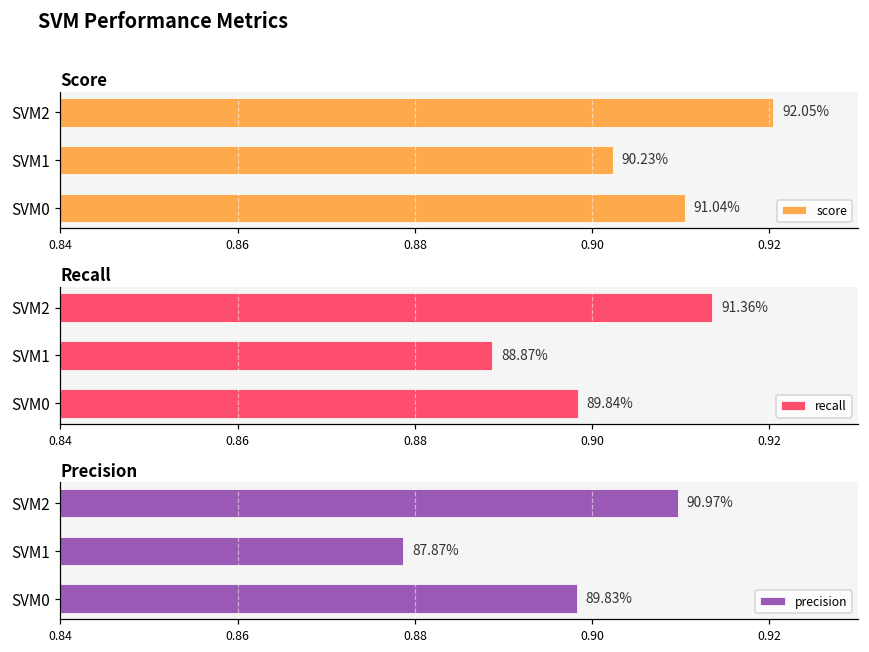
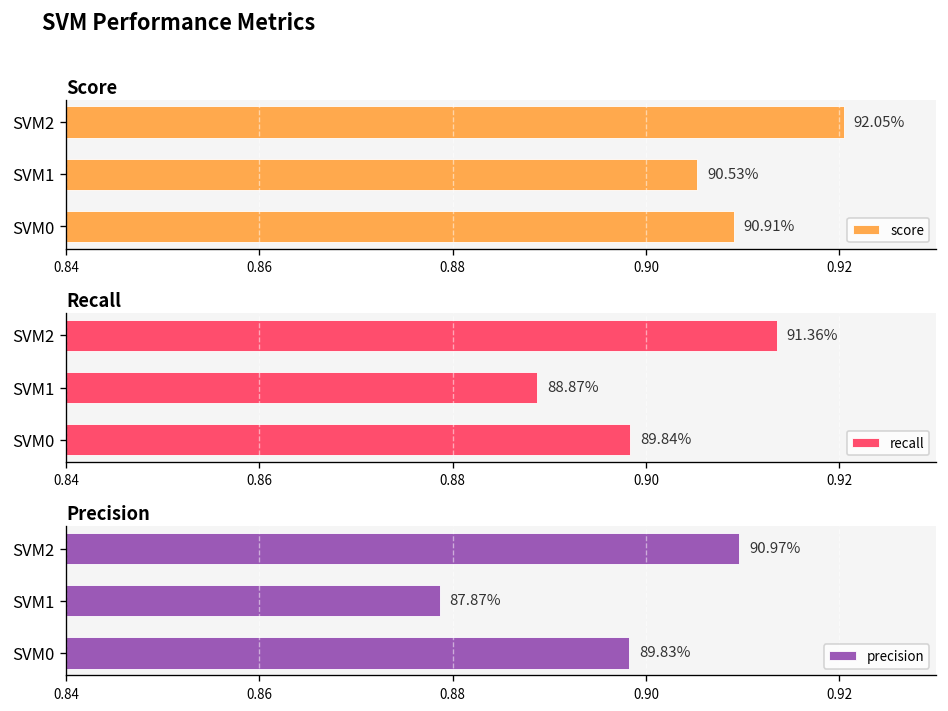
Score, SVM1: 90.23% -> 90.53%
Score, SVM0: 91.04% -> 90.91%
